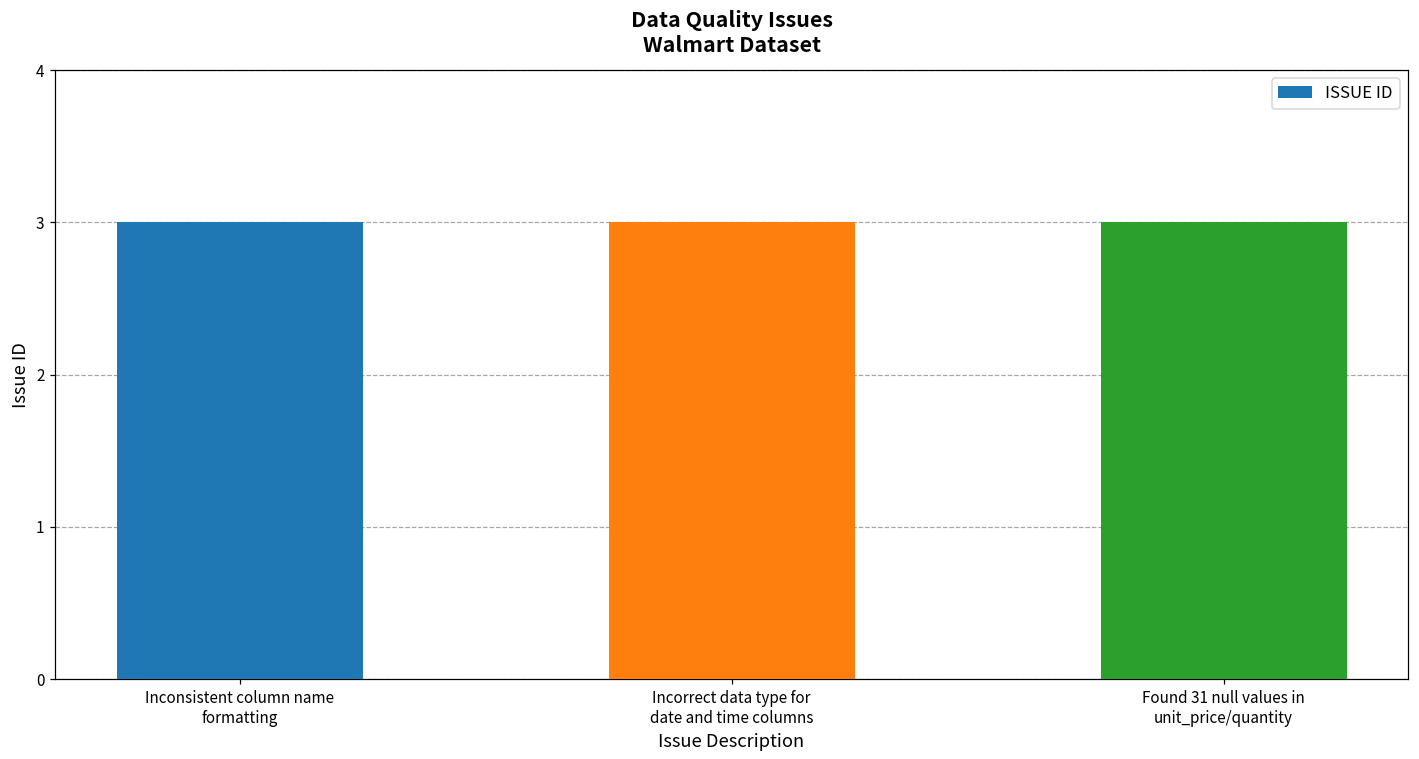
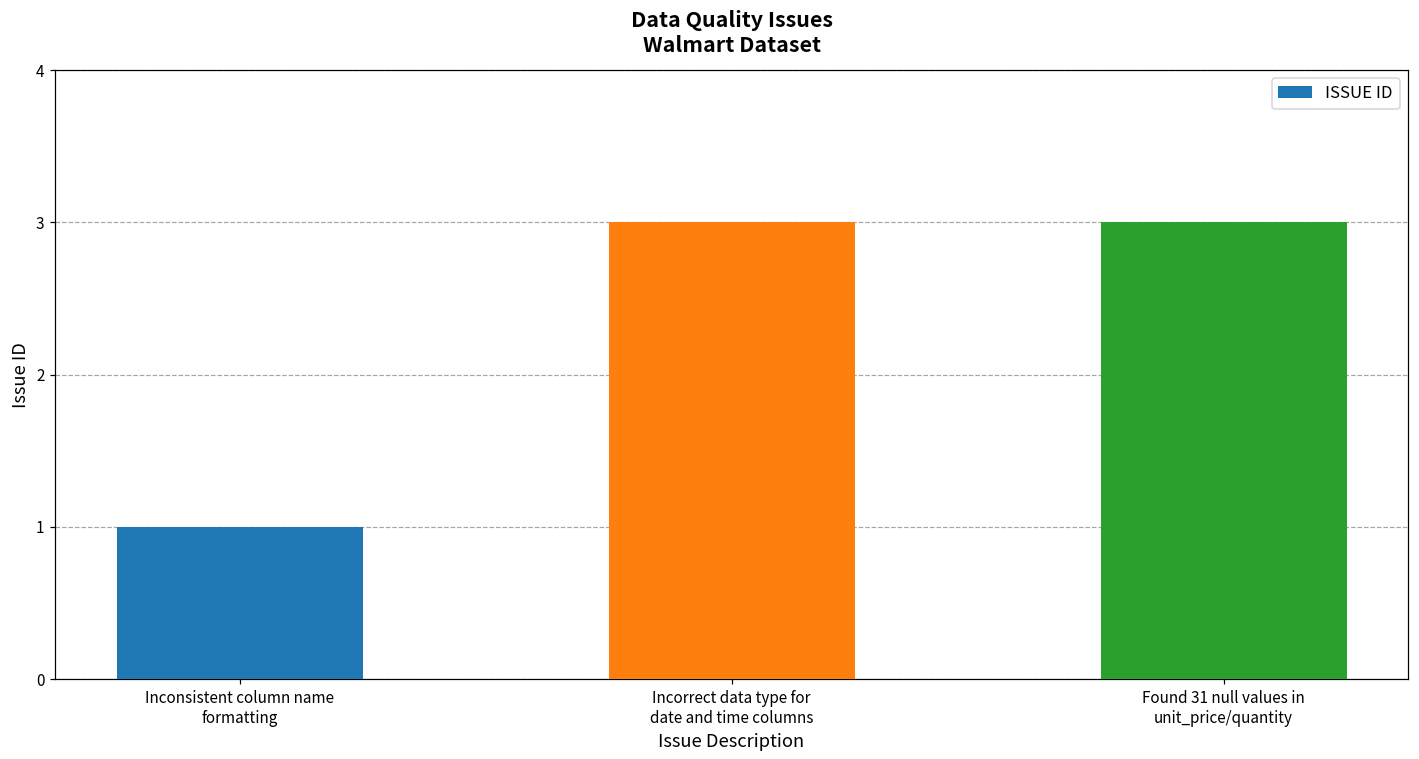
Inconsistent column name formatting: 3 -> 1
